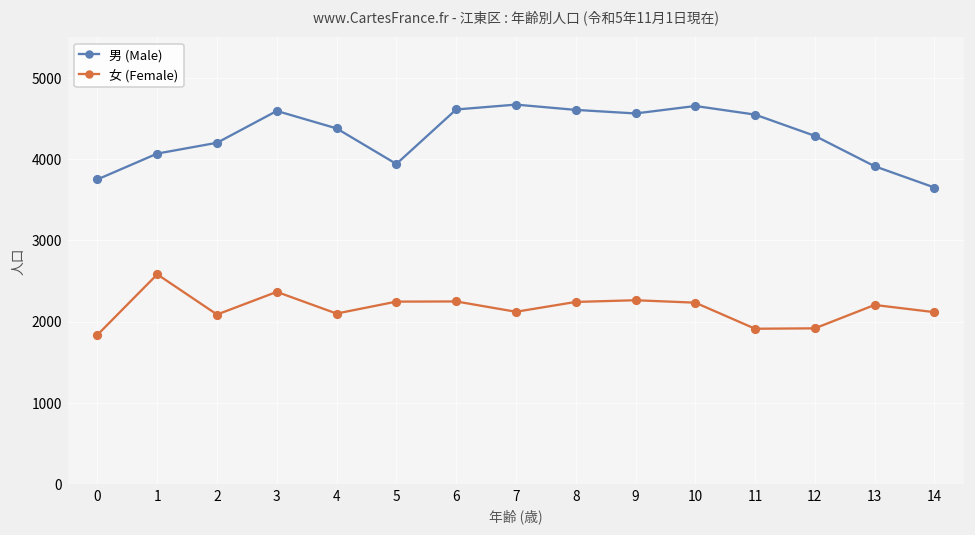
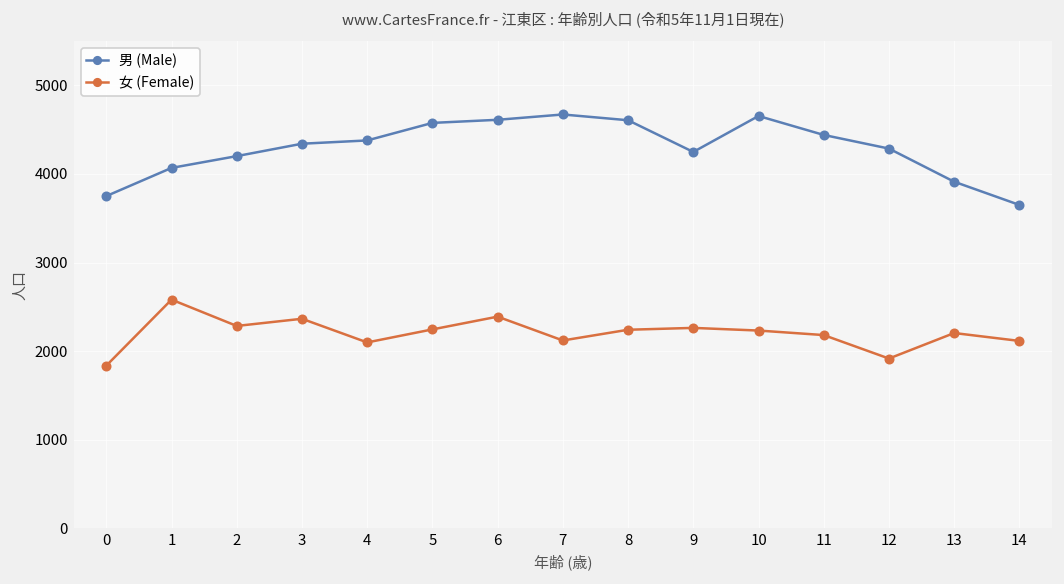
女 (Female), 2: 2100 -> 2300
男 (Male), 3: 4600 -> 4300
男 (Male), 5: 3900 -> 4600
女 (Female), 6: 2200 -> 2400
男 (Male), 9: 4600 -> 4200
男 (Male), 11: 4500 -> 4400
女 (Female), 11: 1900 -> 2200
